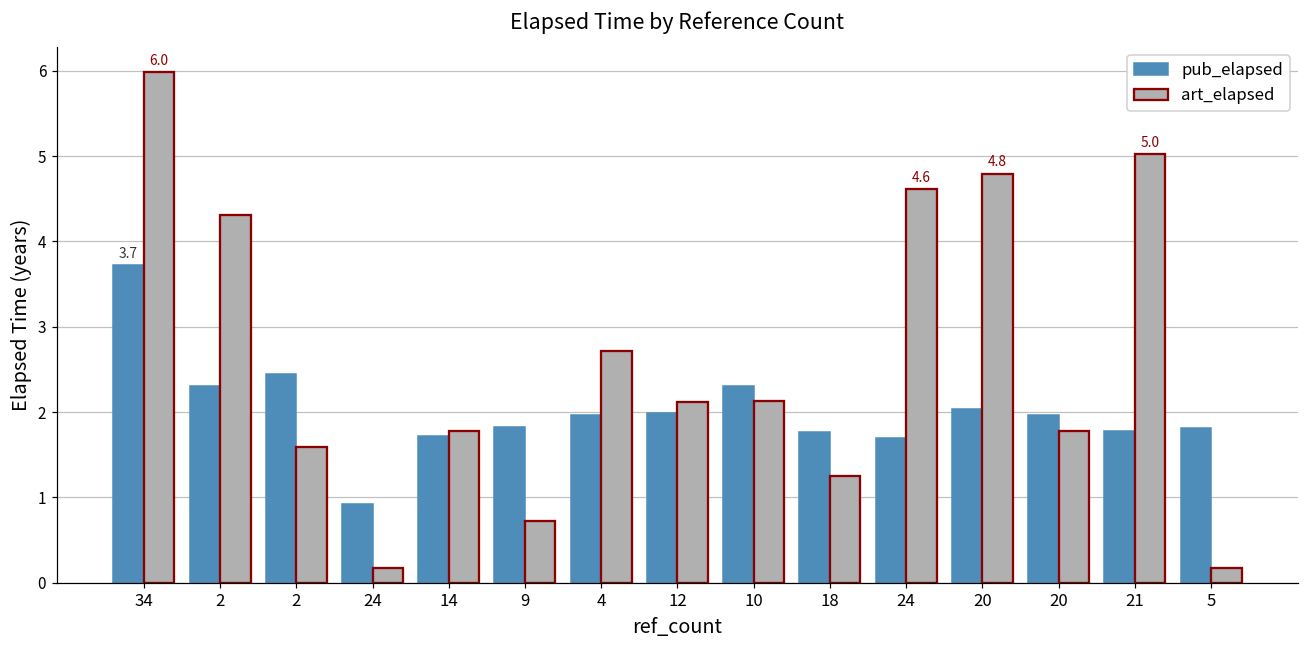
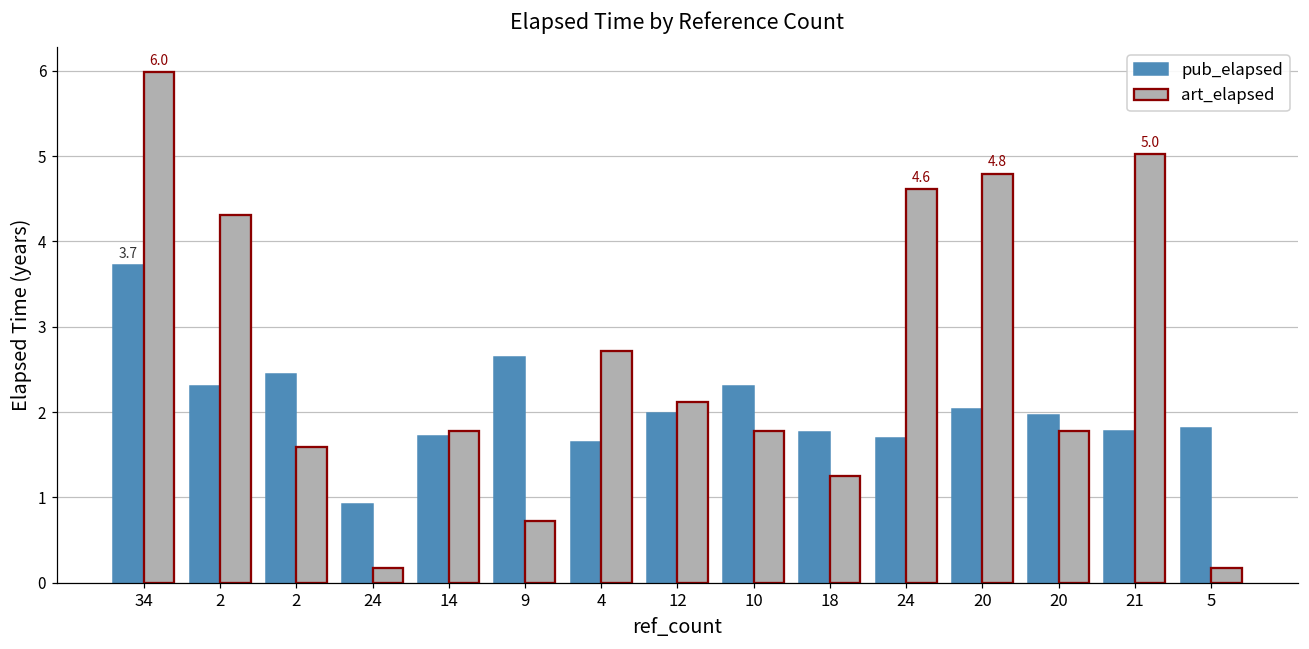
pub_elapsed, 9: 1.8 -> 2.7
pub_elapsed, 4: 2.0 -> 1.7
art_elapsed, 10: 2.1 -> 1.8
